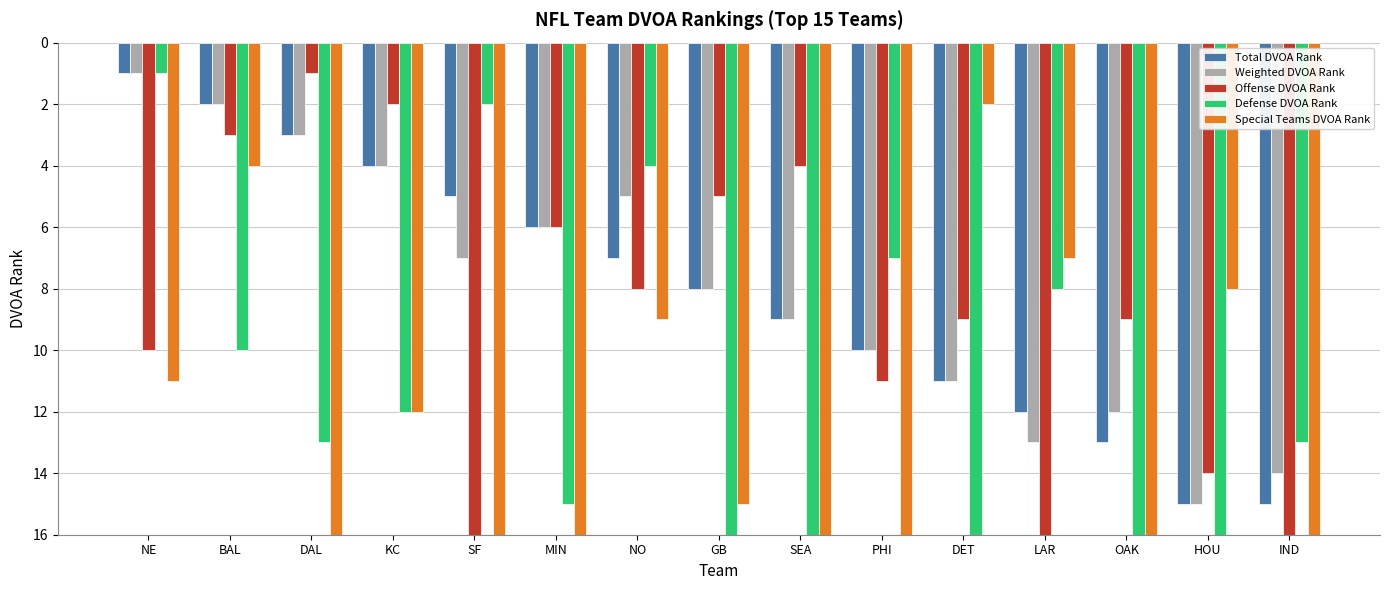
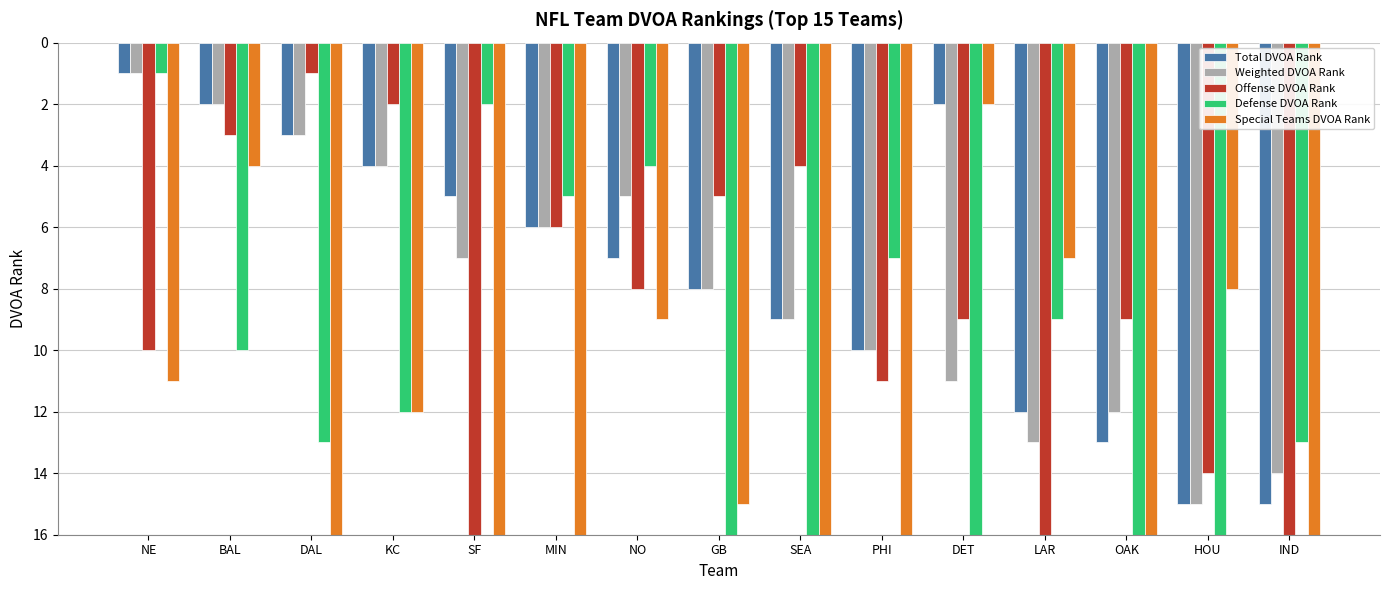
Defense DVOA Rank, MIN: 15 -> 5
Total DVOA Rank, DET: 11 -> 2
Defense DVOA Rank, LAR: 8 -> 9
